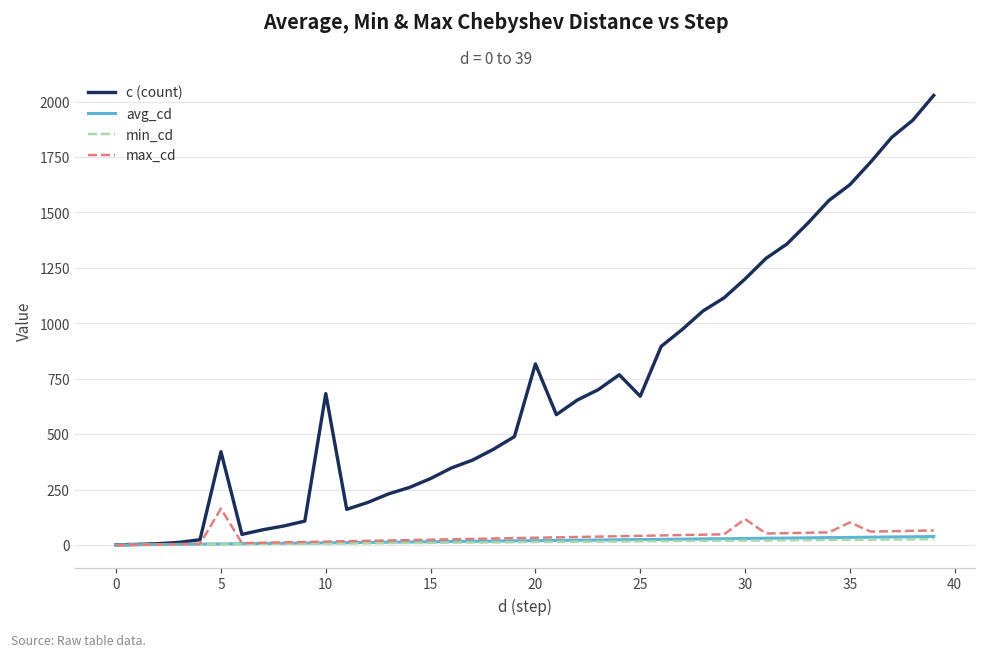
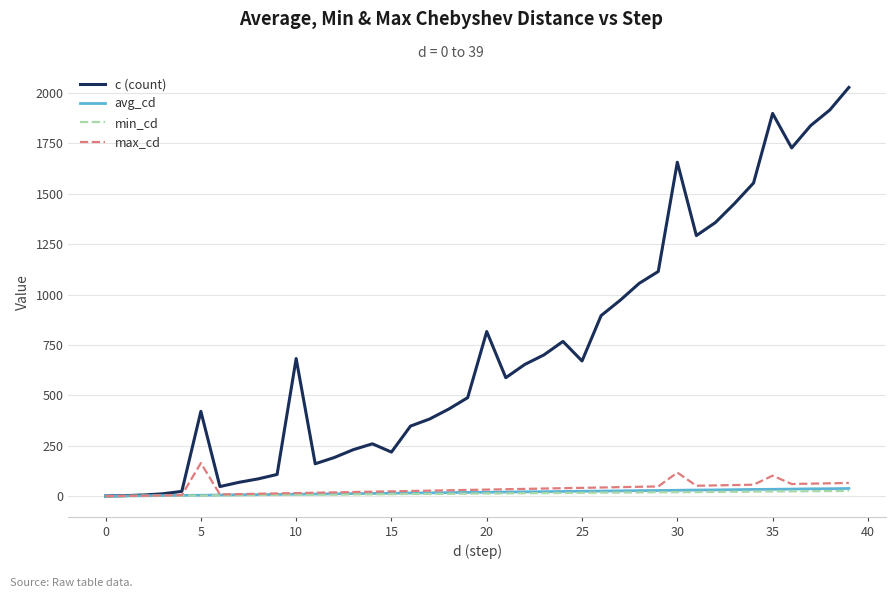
c (count), 15: 300 -> 220
c (count), 30: 1200 -> 1660
c (count), 35: 1630 -> 1900
